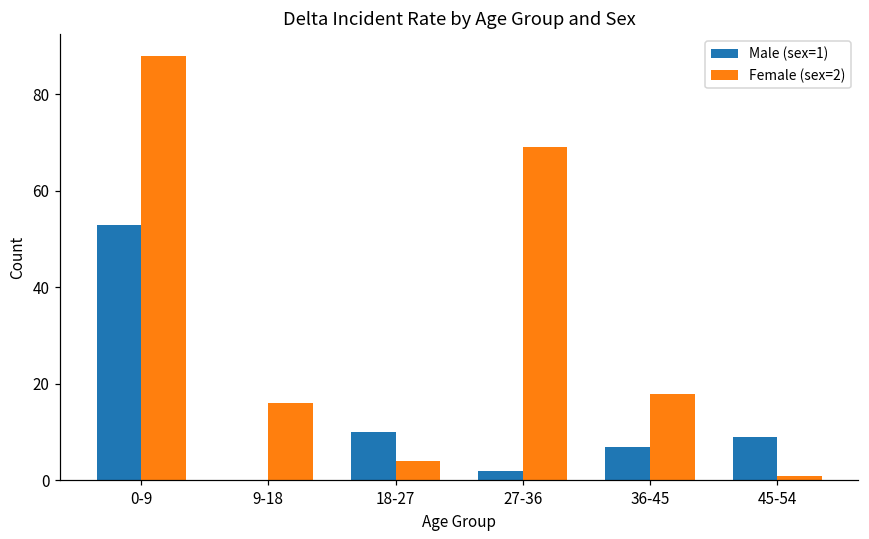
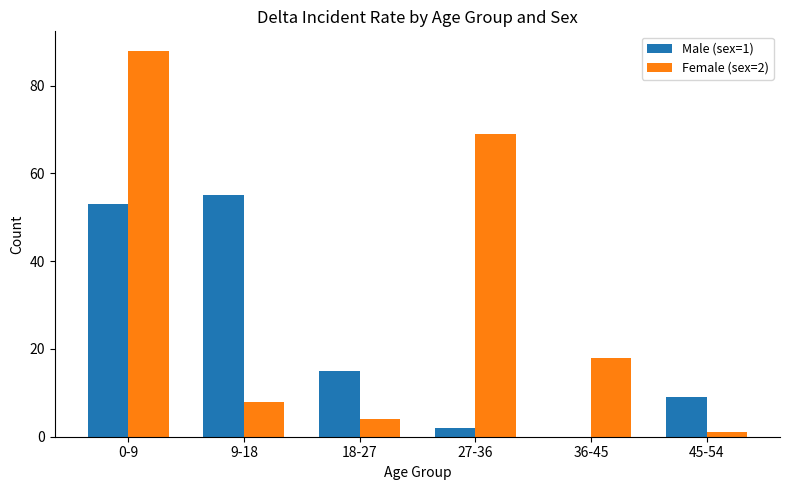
Male (sex=1), 9-18: 0 -> 55
Female (sex=2), 9-18: 16 -> 8
Male (sex=1), 18-27: 10 -> 15
Male (sex=1), 36-45: 7 -> 0
